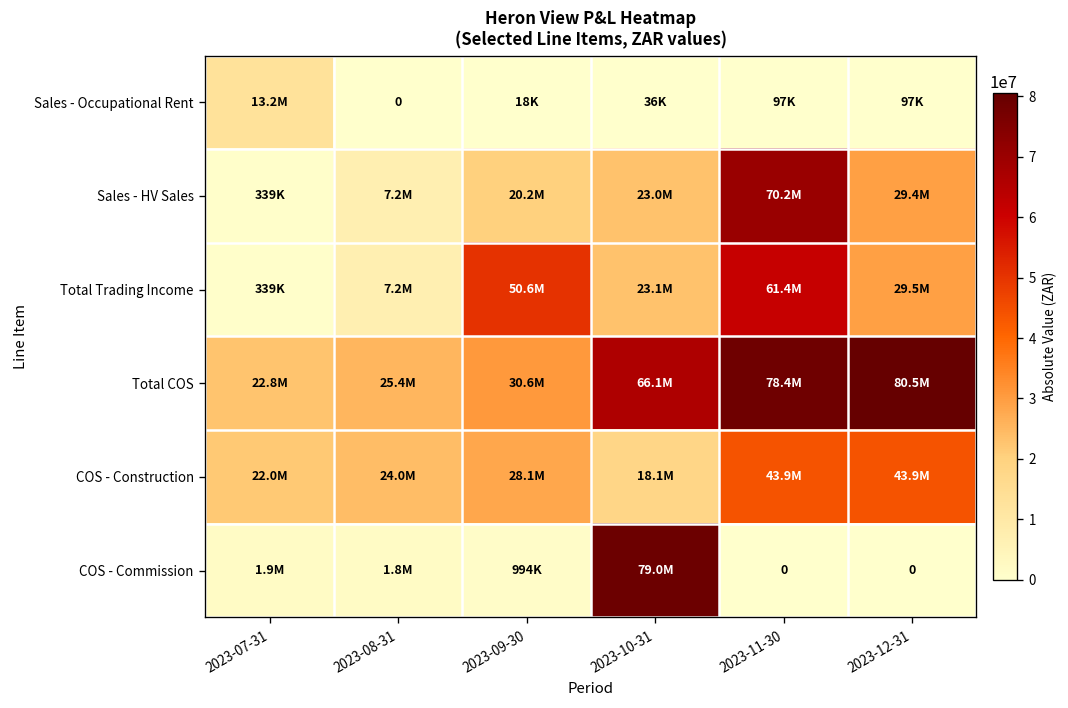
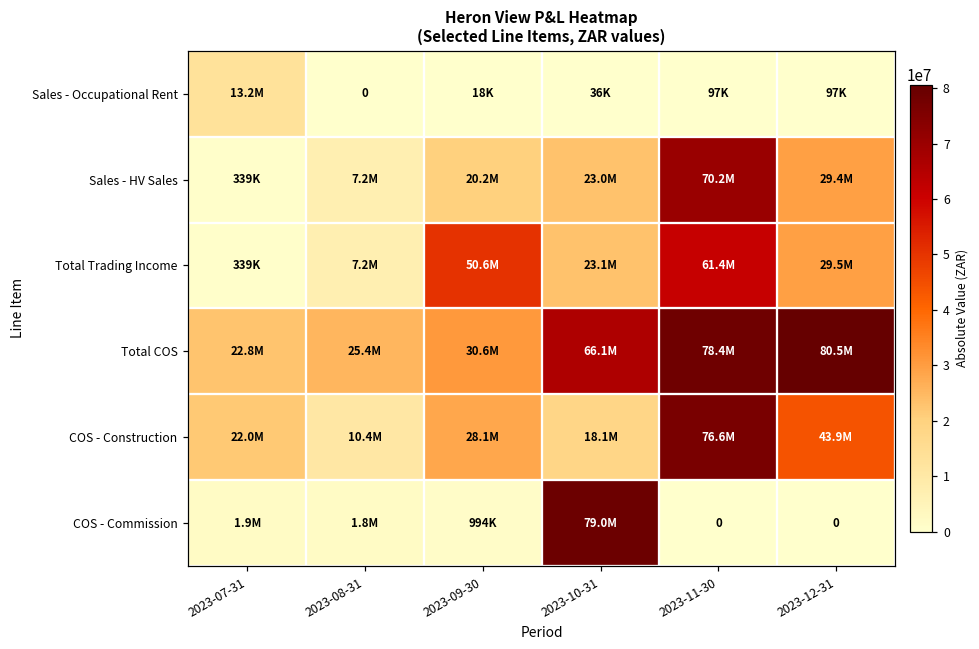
COS - Construction, 2023-08-31: 24.0M -> 10.4M
COS - Construction, 2023-11-30: 43.9M -> 76.6M
